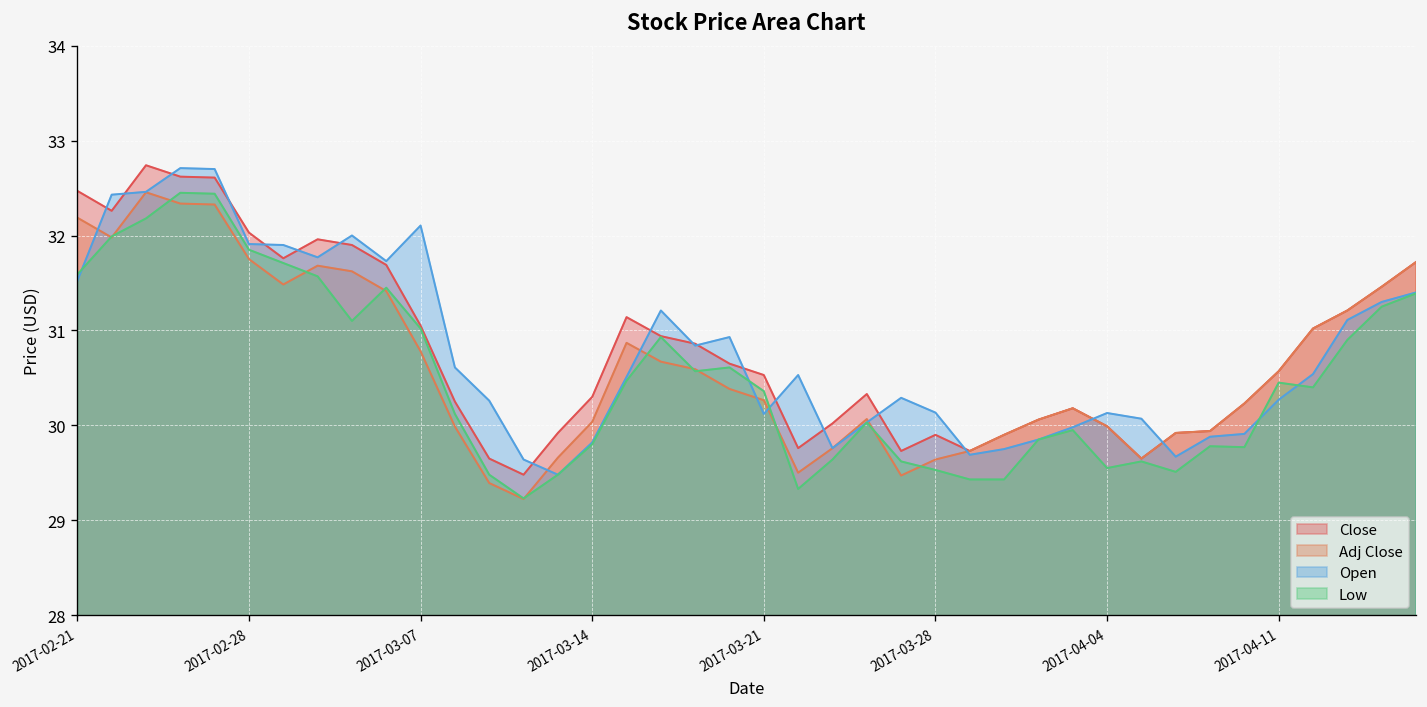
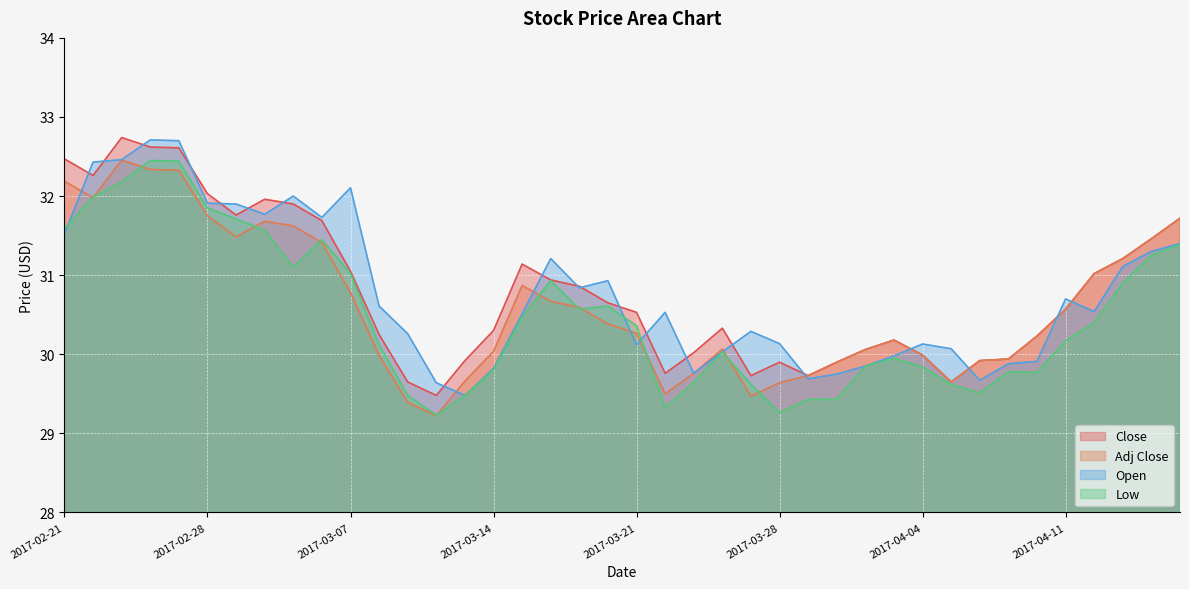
Low, 2017-03-28: 29.5 -> 29.3
Low, 2017-04-04: 29.6 -> 29.8
Open, 2017-04-11: 30.3 -> 30.7
Low, 2017-04-11: 30.5 -> 30.2
